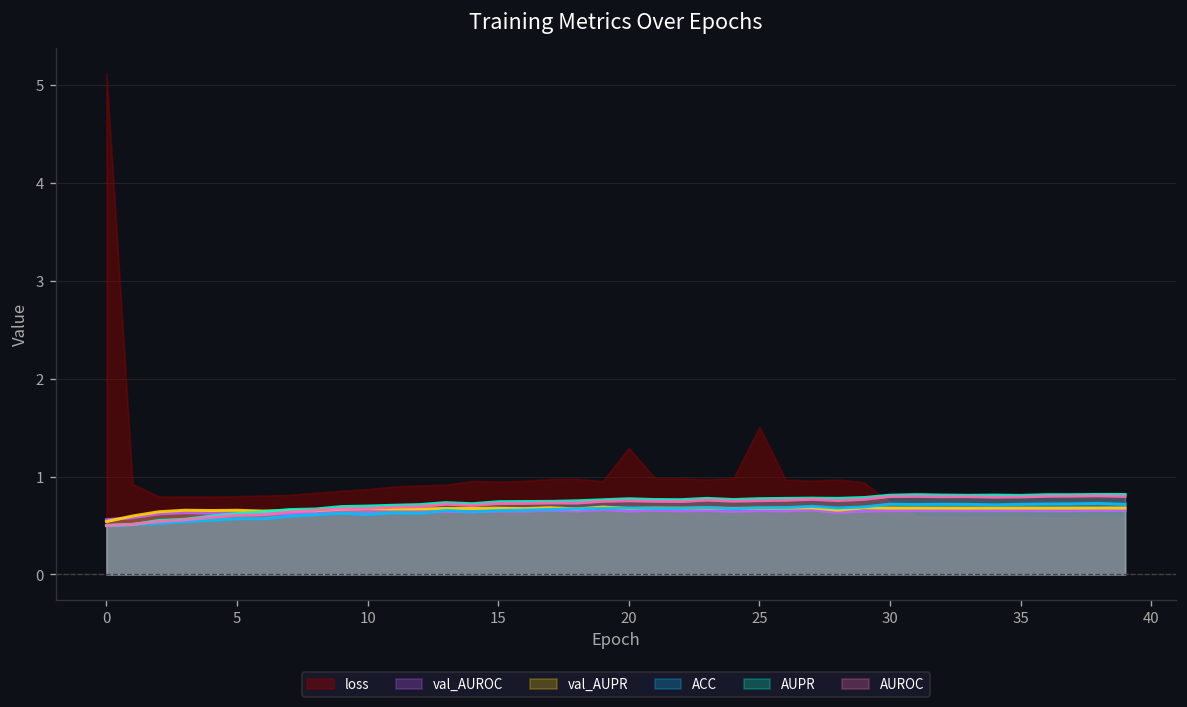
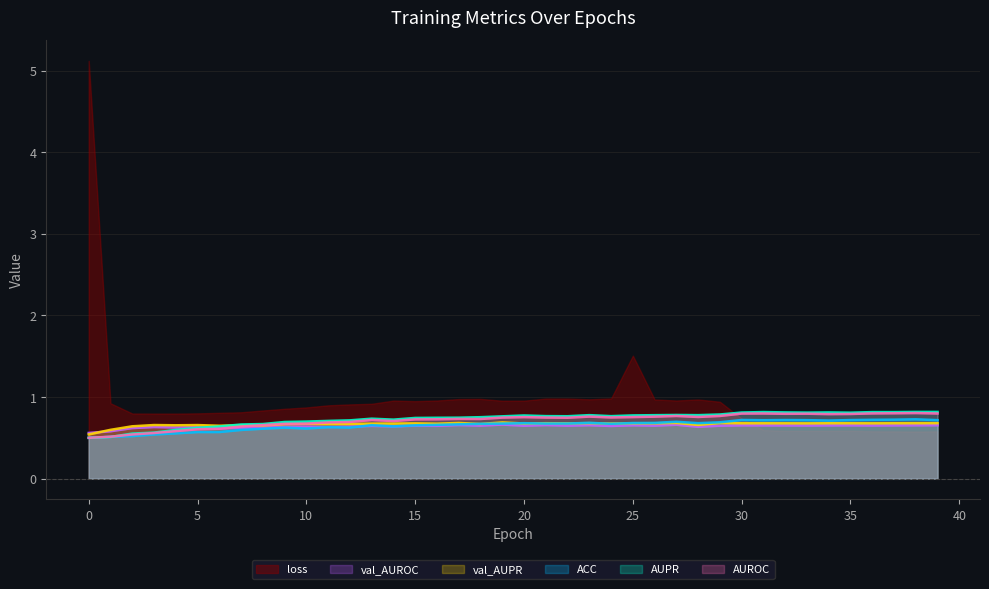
loss, 20: 1.3 -> 1.0
